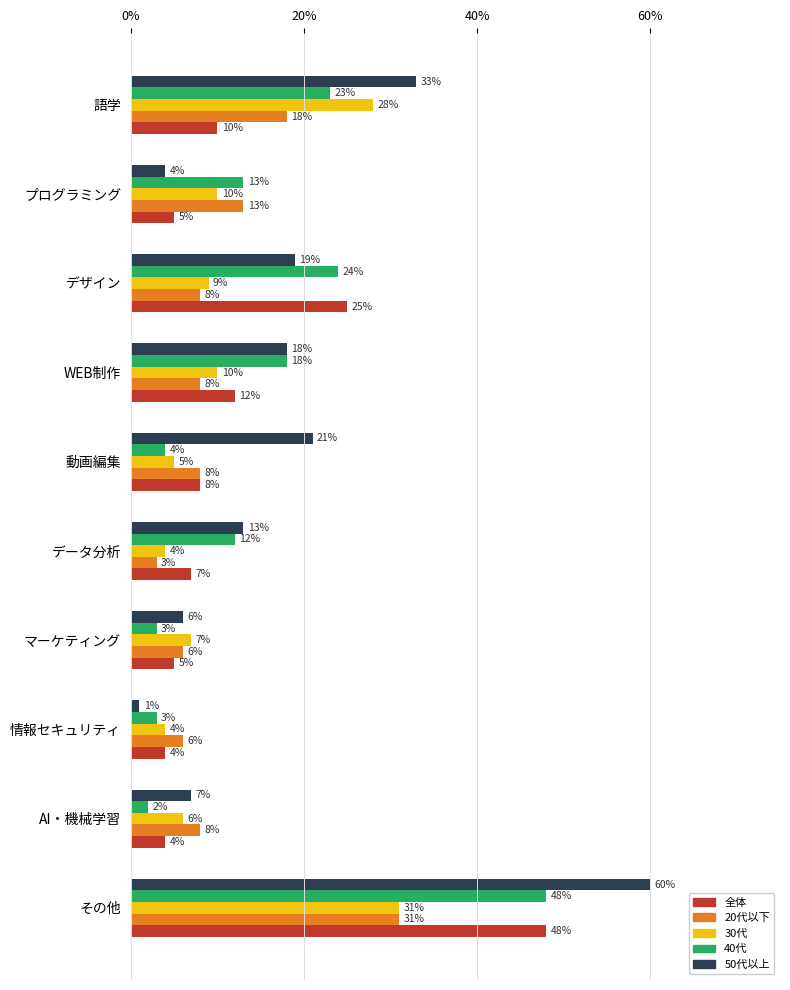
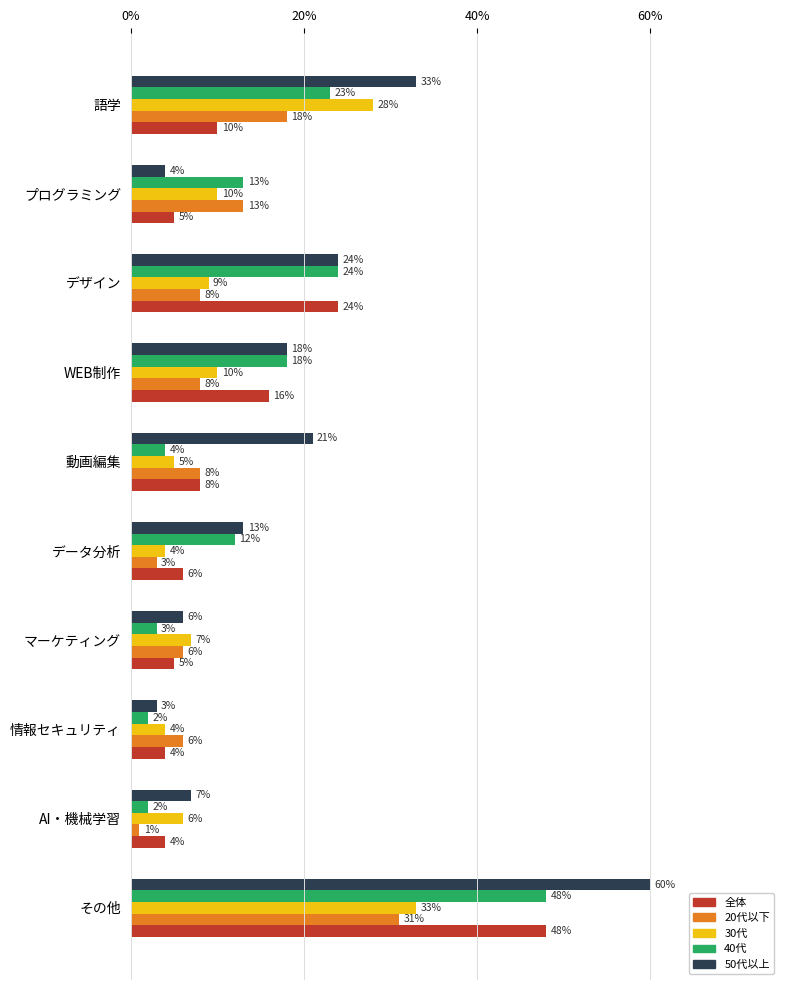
50代以上, デザイン: 19% -> 24%
全体, デザイン: 25% -> 24%
全体, WEB制作: 12% -> 16%
全体, データ分析: 7% -> 6%
50代以上, 情報セキュリティ: 1% -> 3%
40代, 情報セキュリティ: 3% -> 2%
20代以下, AI・機械学習: 8% -> 1%
30代, その他: 31% -> 33%
